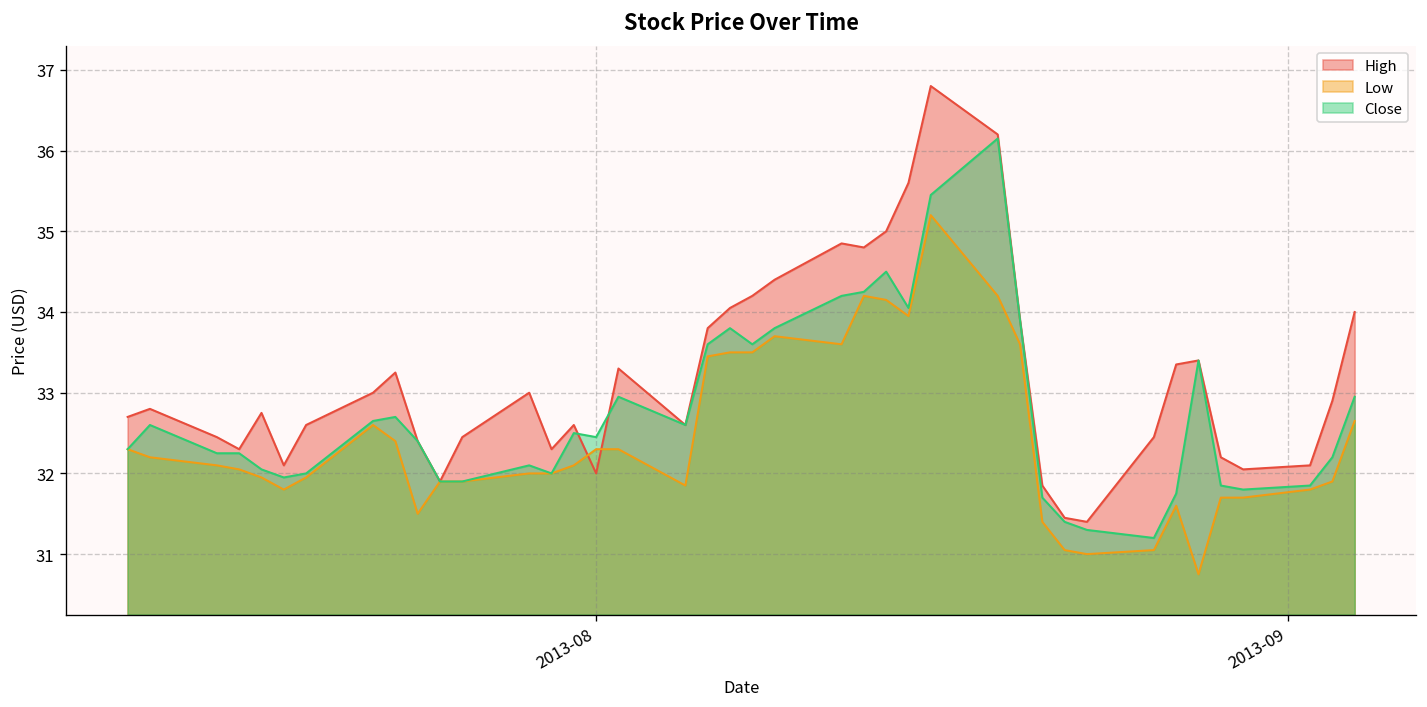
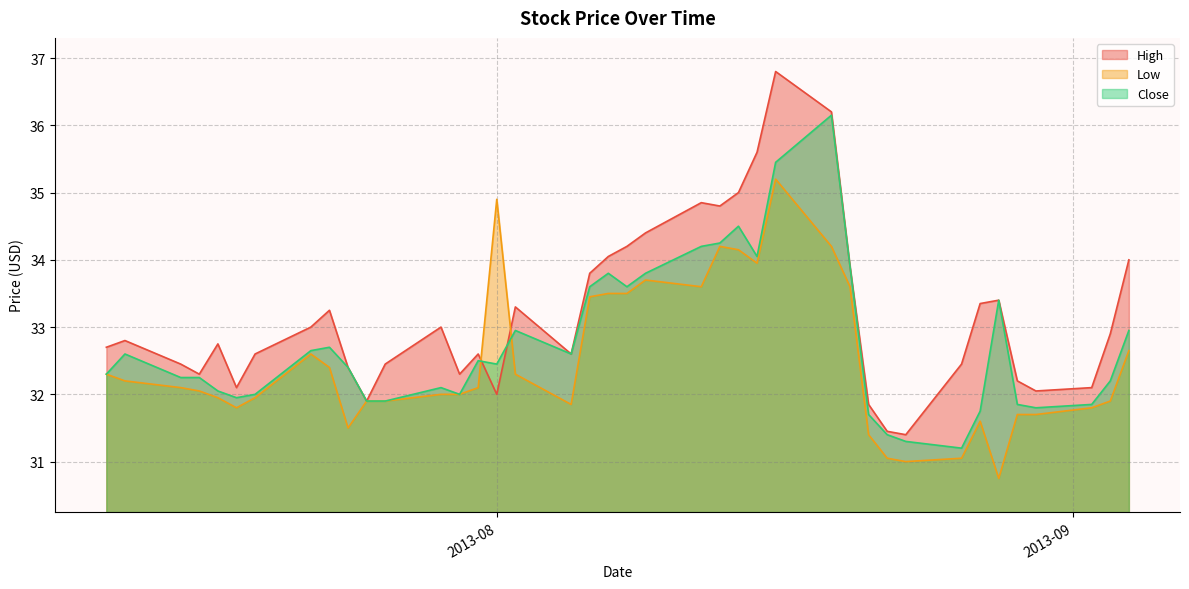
Low, 2013-08: 32.3 -> 34.9
